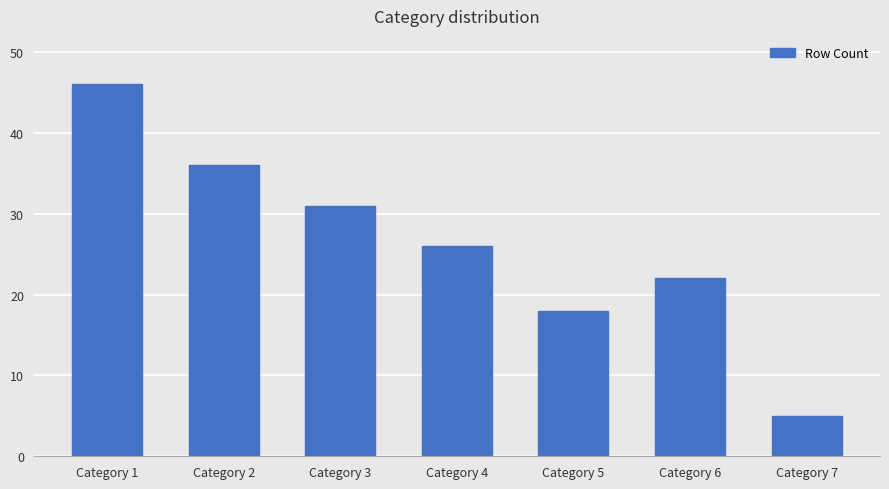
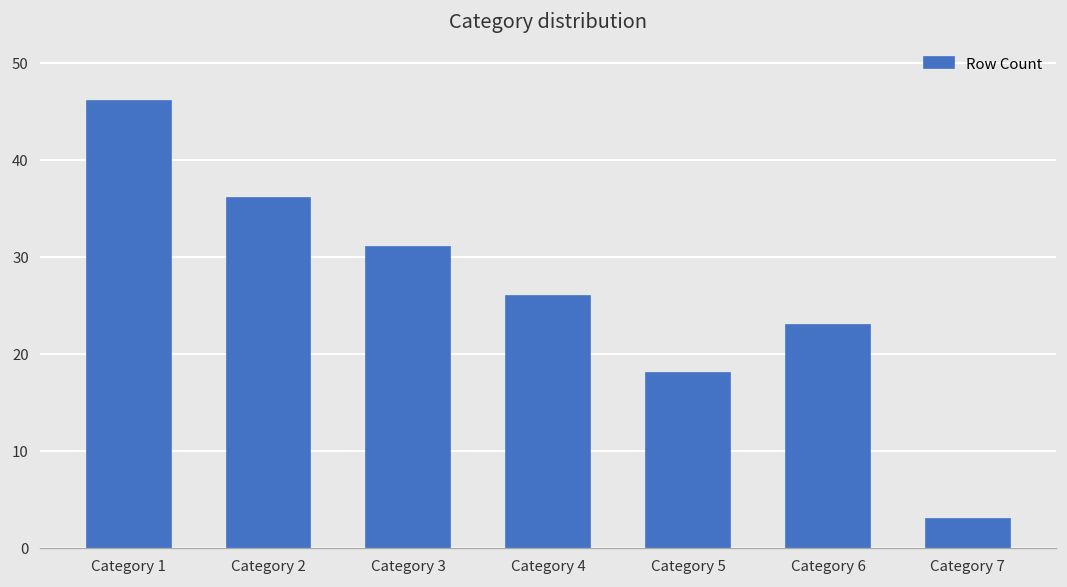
Category 6: 22 -> 23
Category 7: 5 -> 3
